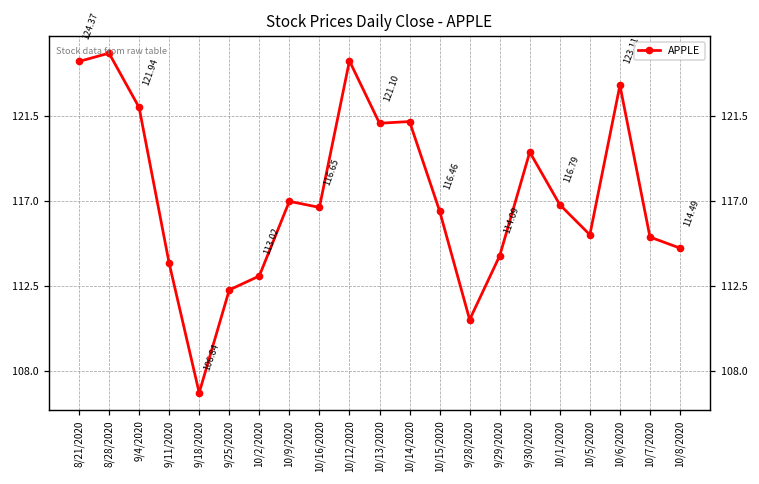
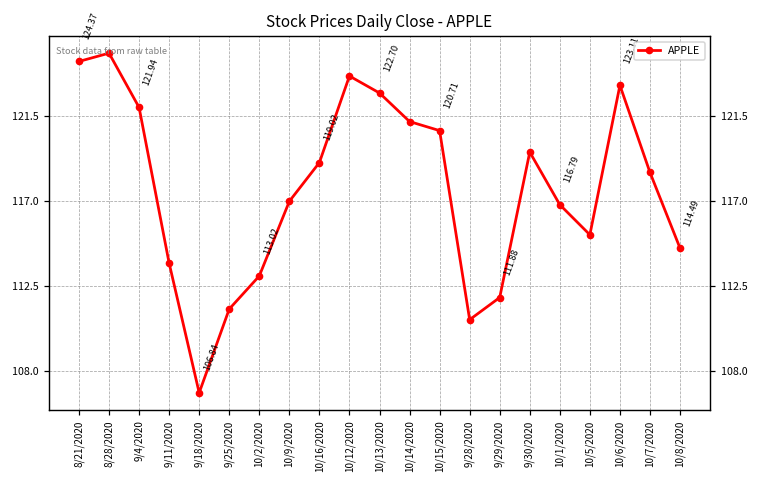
9/25/2020: 112.3 -> 111.3
10/16/2020: 116.65 -> 119.02
10/12/2020: 124.4 -> 123.6
10/13/2020: 121.10 -> 122.70
10/15/2020: 116.46 -> 120.71
9/29/2020: 114.09 -> 111.88
10/7/2020: 115.1 -> 118.5
